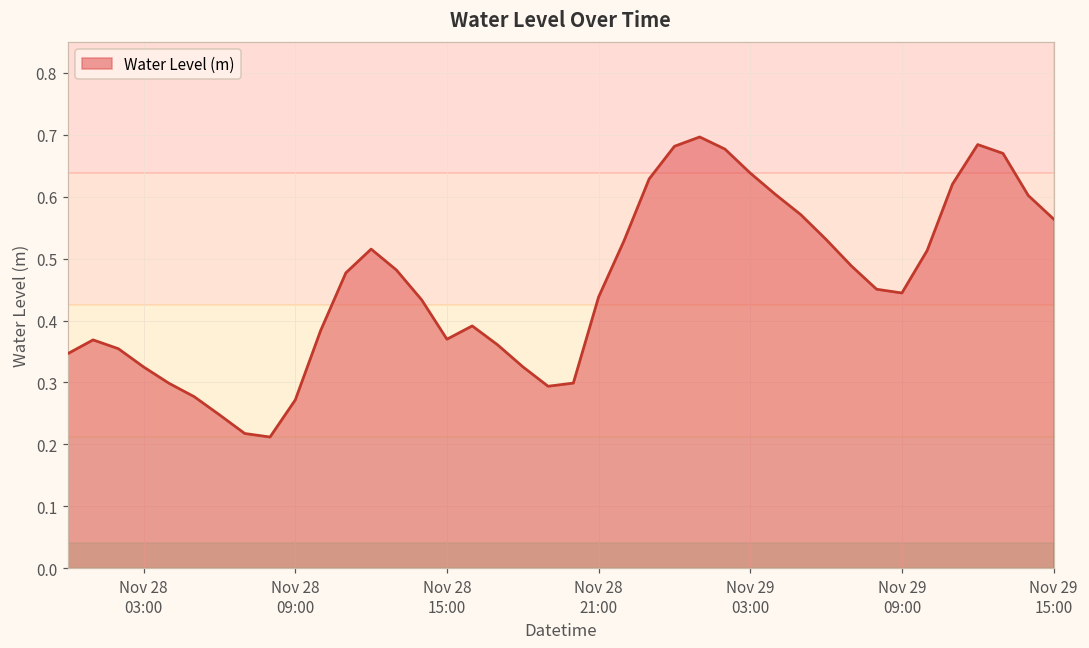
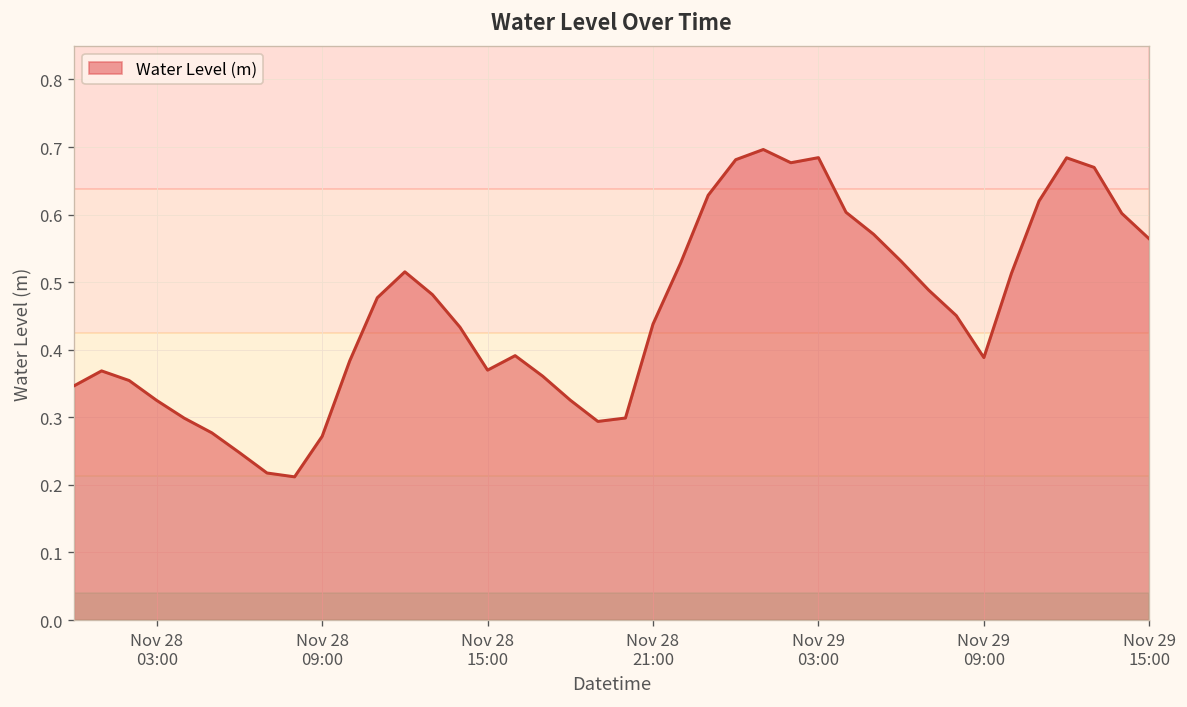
Nov 29 03:00: 0.64 -> 0.68
Nov 29 09:00: 0.44 -> 0.39
